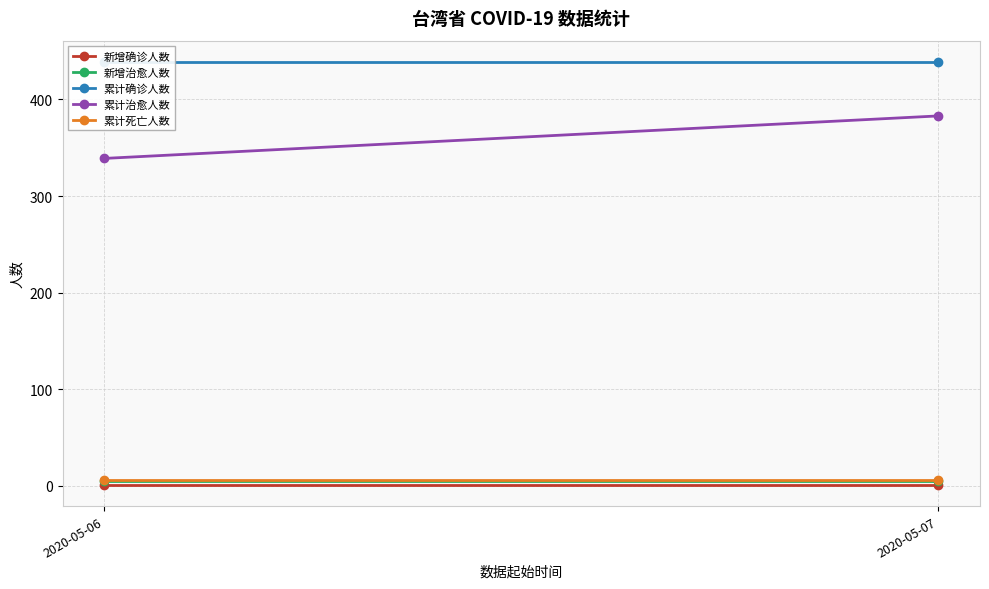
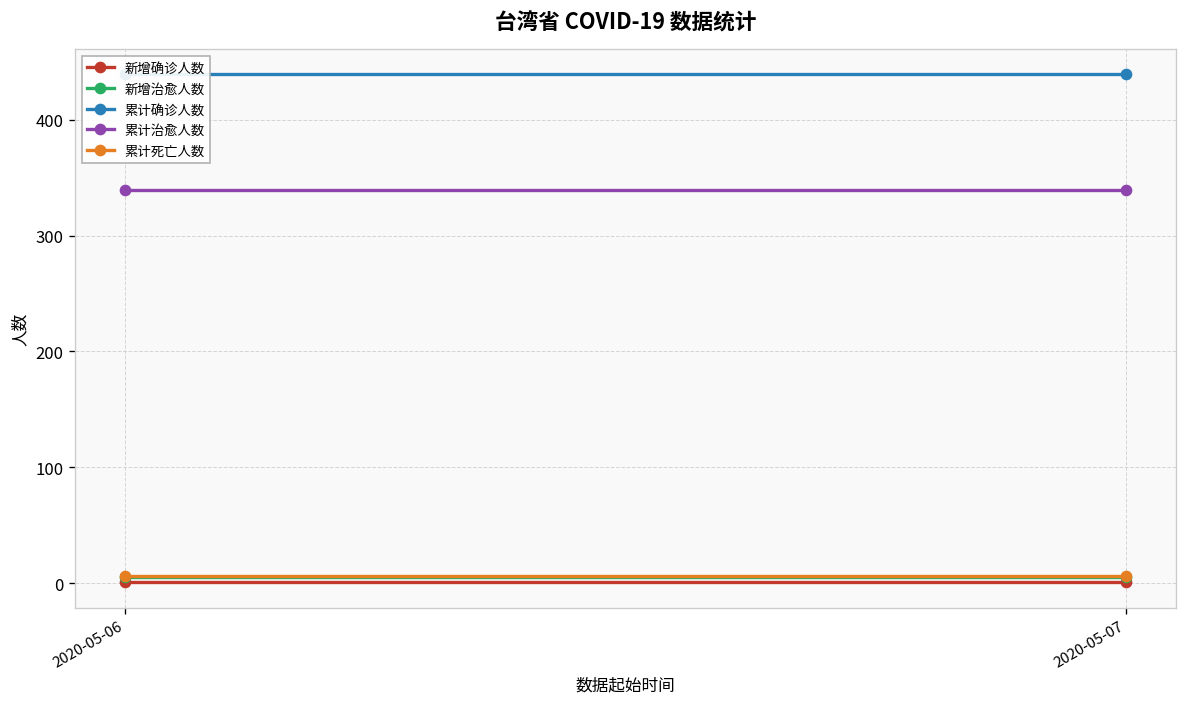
累计治愈人数, 2020-05-07: 380 -> 340
